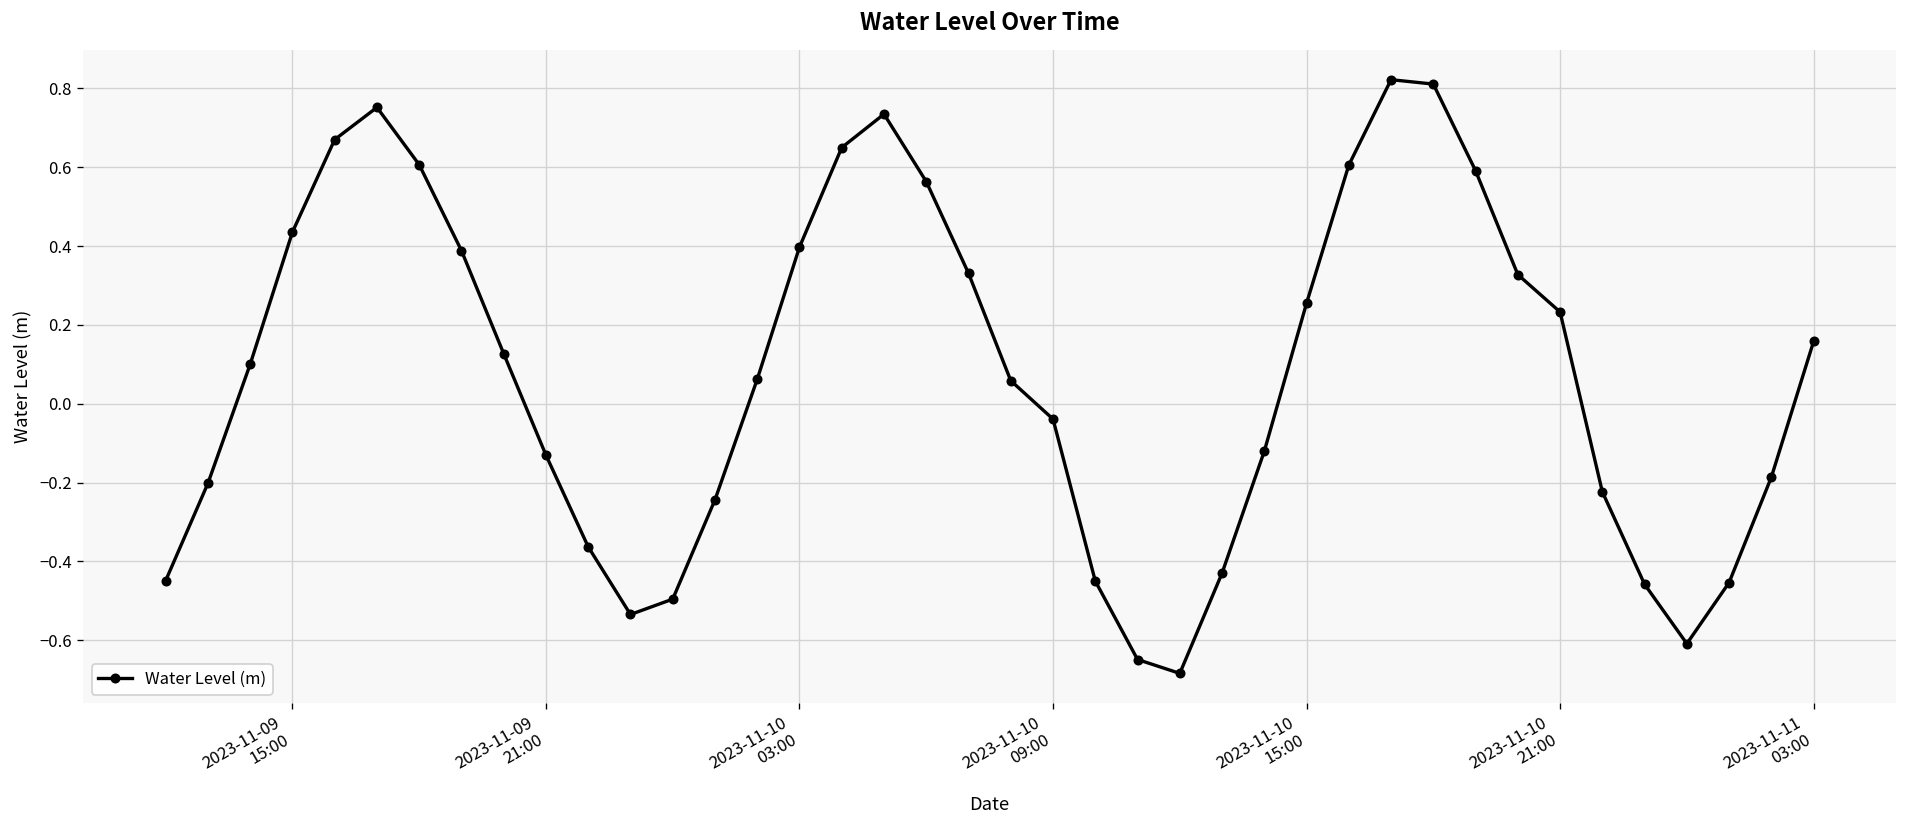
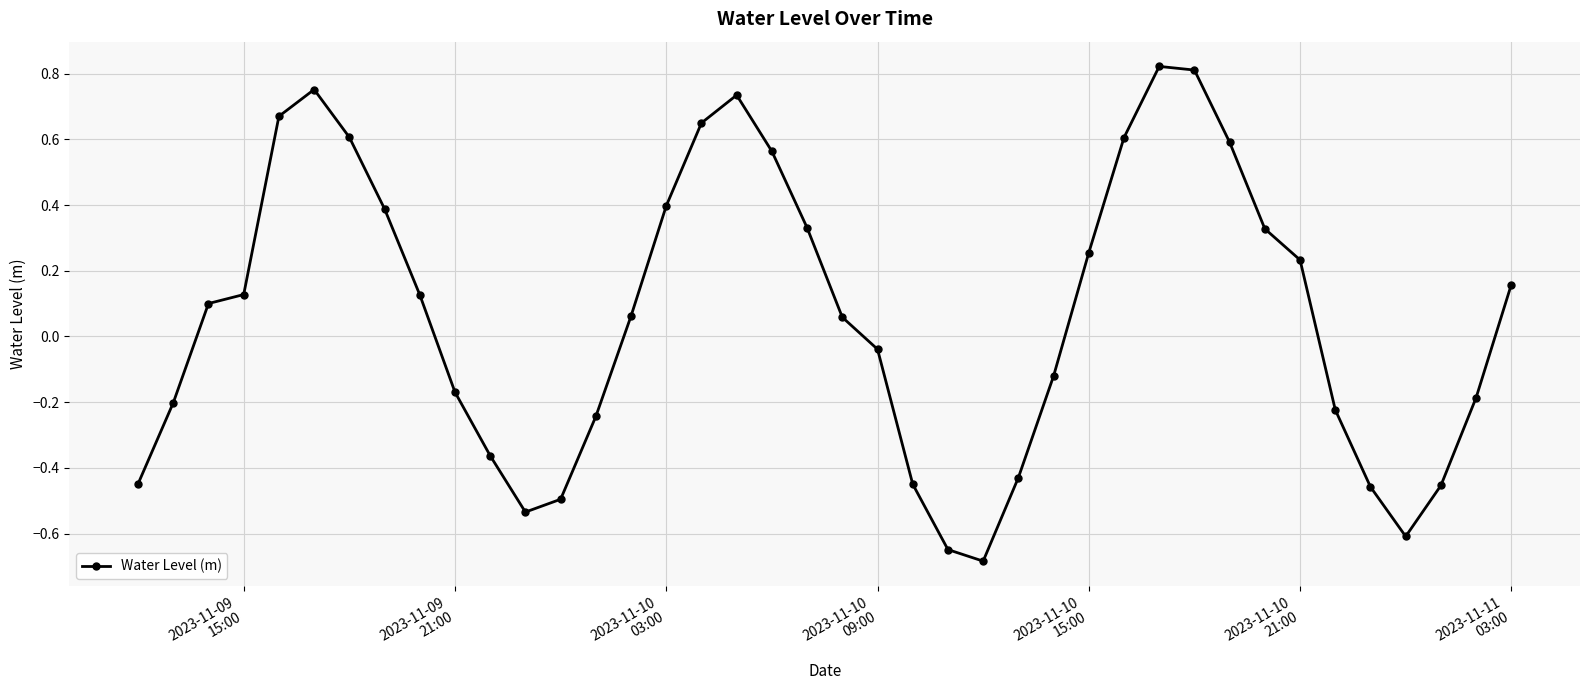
2023-11-09 15:00: 0.44 -> 0.13
2023-11-09 21:00: -0.13 -> -0.17
